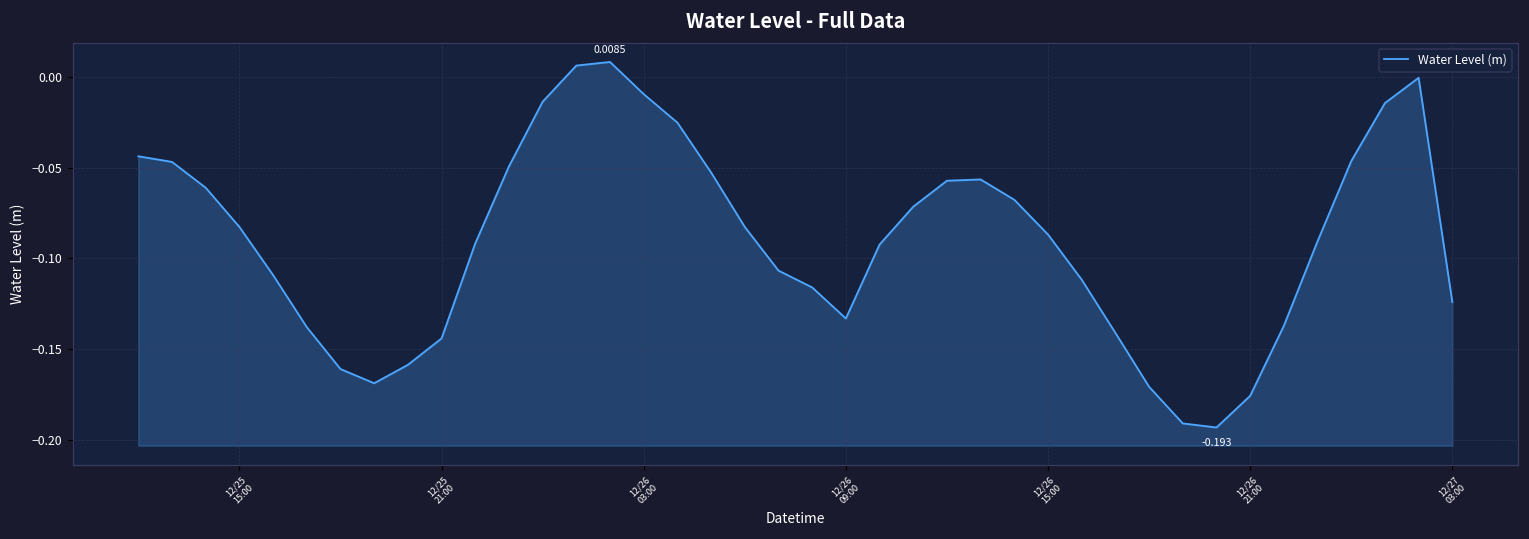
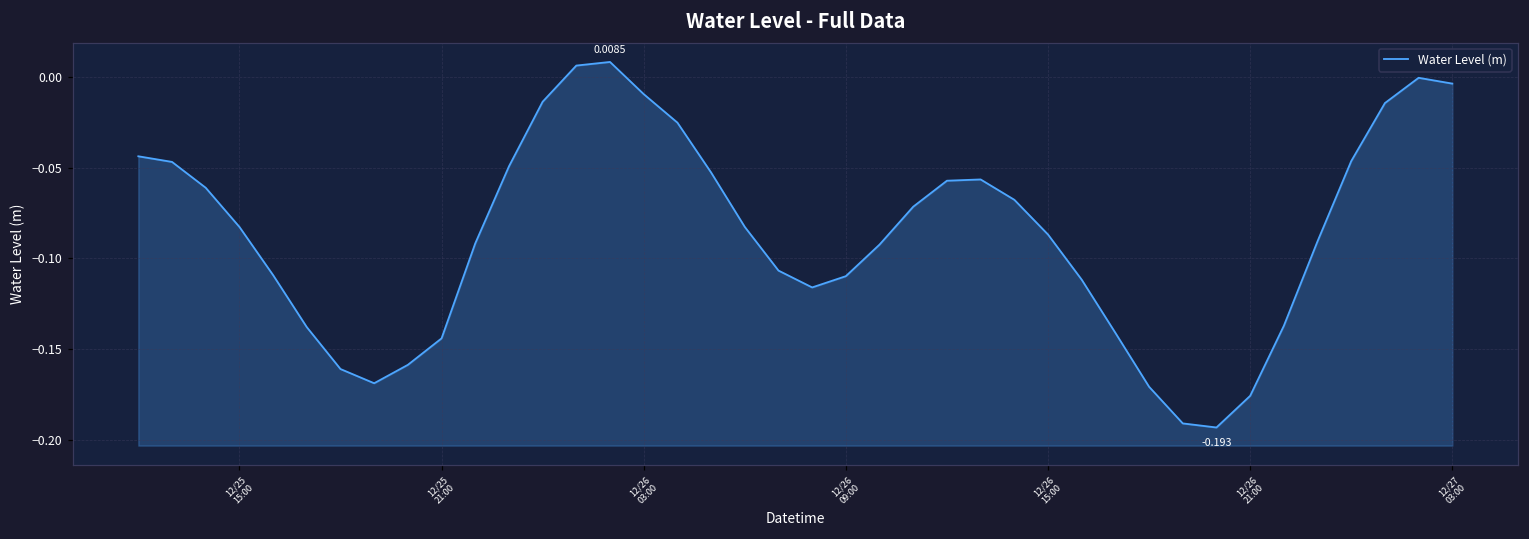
12/26 09:00: -0.133 -> -0.110
12/27 03:00: -0.124 -> -0.003
